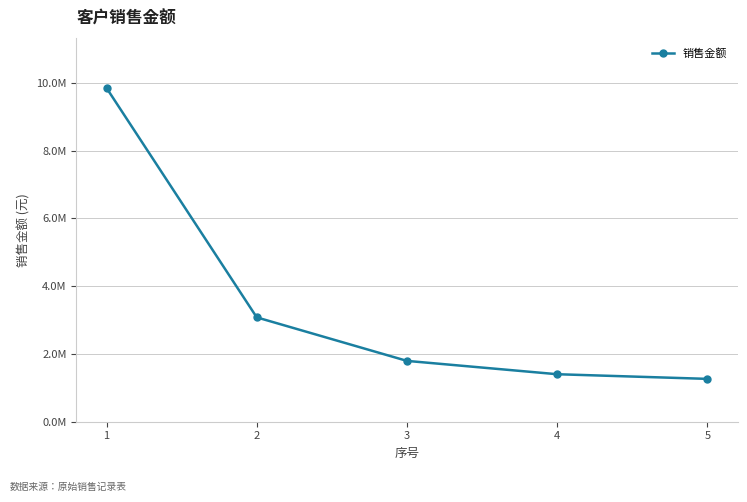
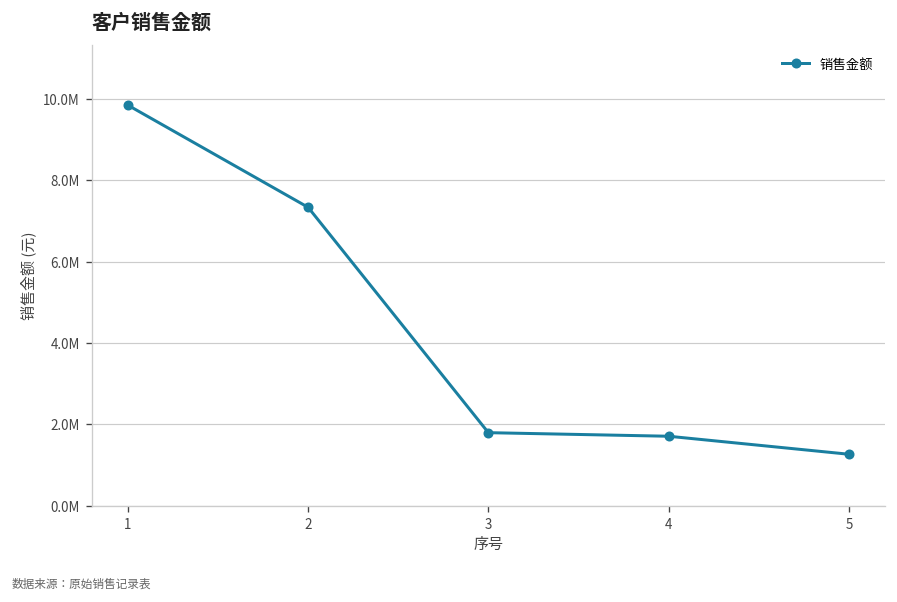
2: 3100000 -> 7300000
4: 1400000 -> 1700000
